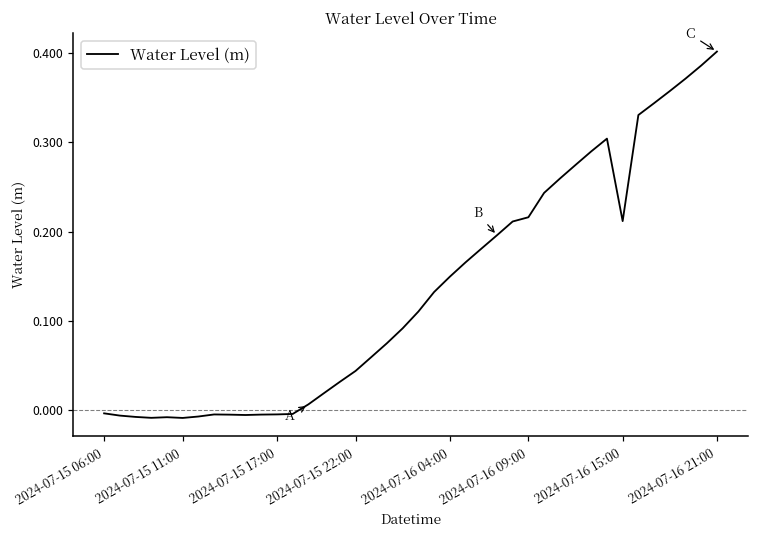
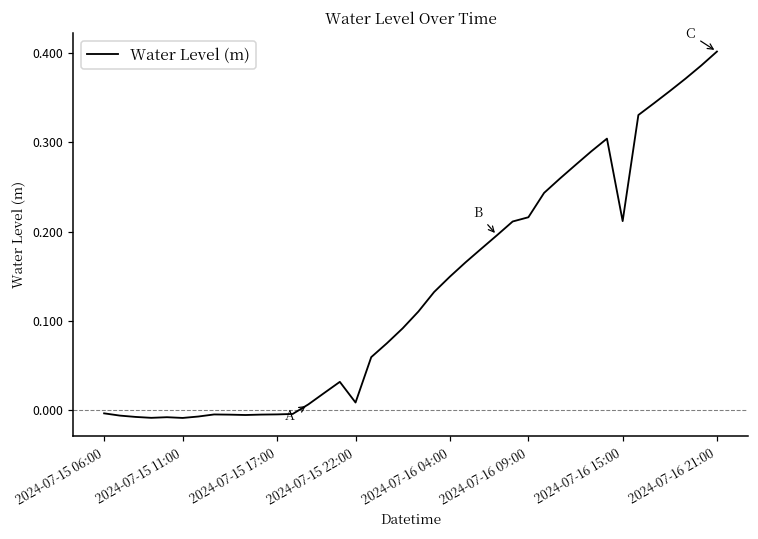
2024-07-15 22:00: 0.04 -> 0.01
